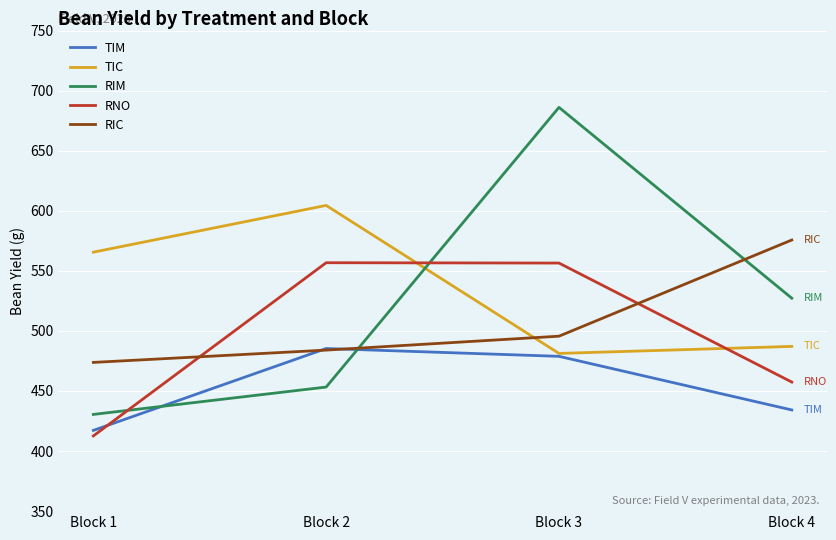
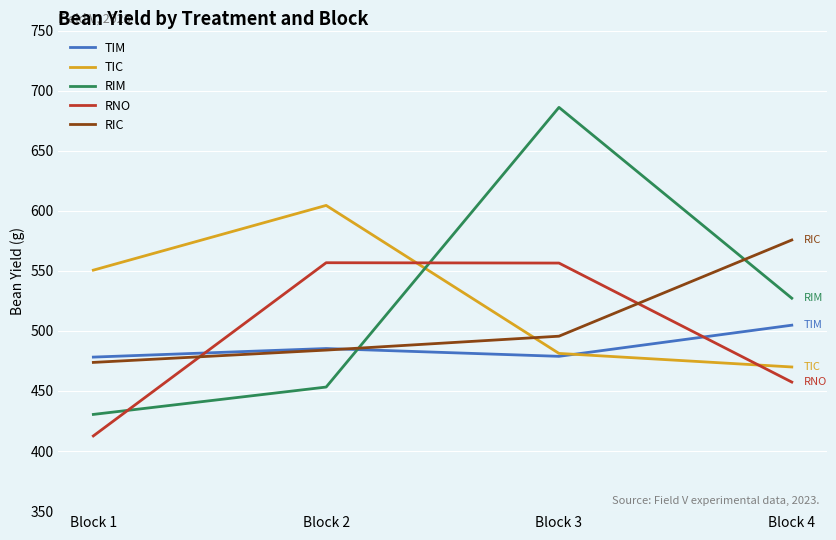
TIM, Block 1: 417 -> 478
TIC, Block 1: 566 -> 551
TIM, Block 4: 434 -> 505
TIC, Block 4: 487 -> 470
